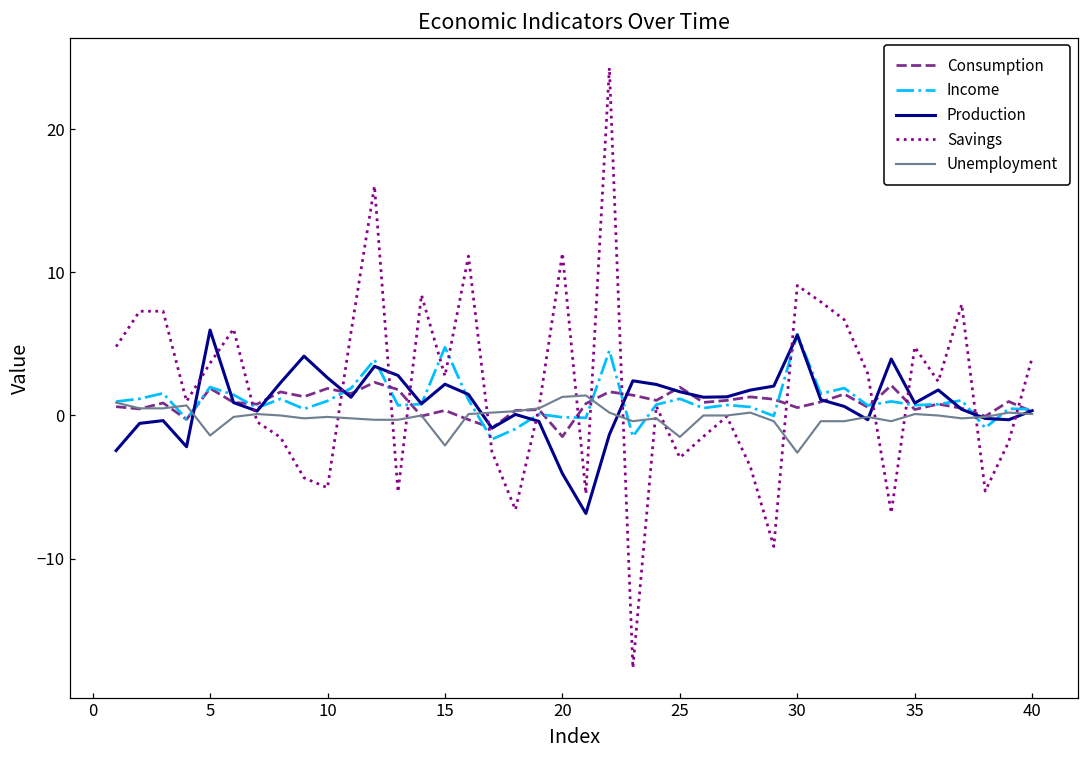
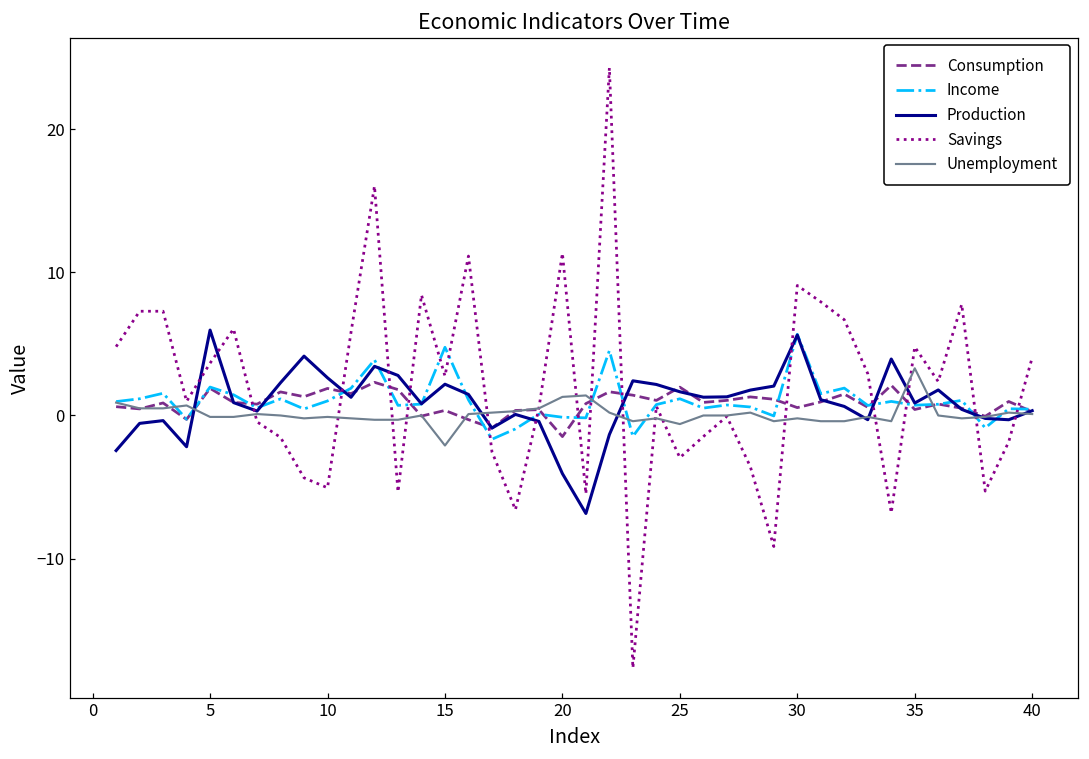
Unemployment, 5: -1.4 -> -0.1
Unemployment, 25: -1.5 -> -0.6
Unemployment, 30: -2.6 -> -0.2
Unemployment, 35: 0.1 -> 3.3
